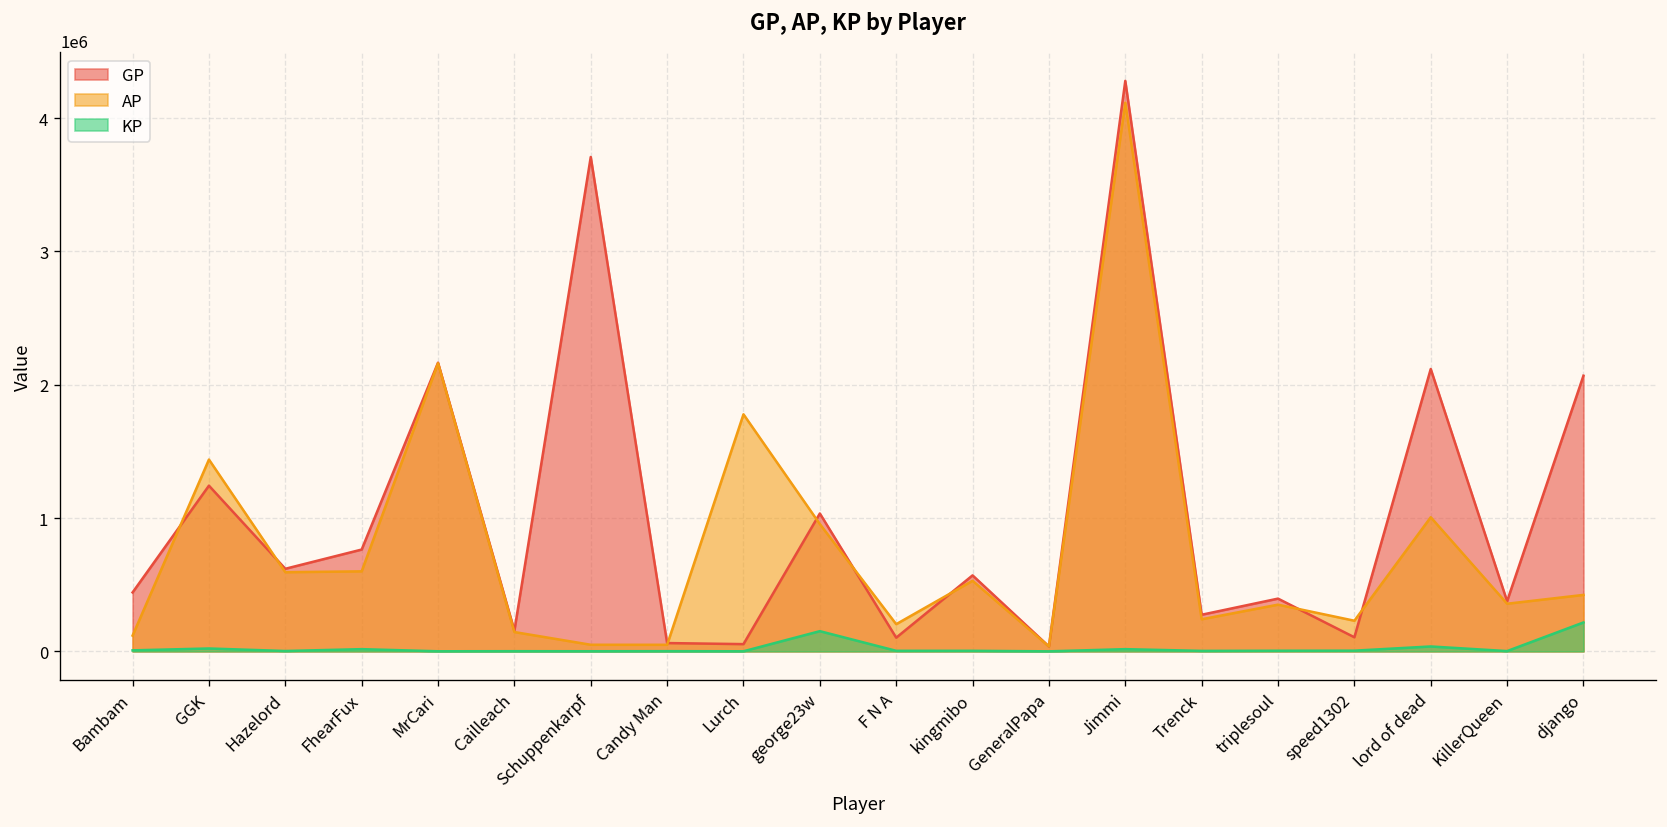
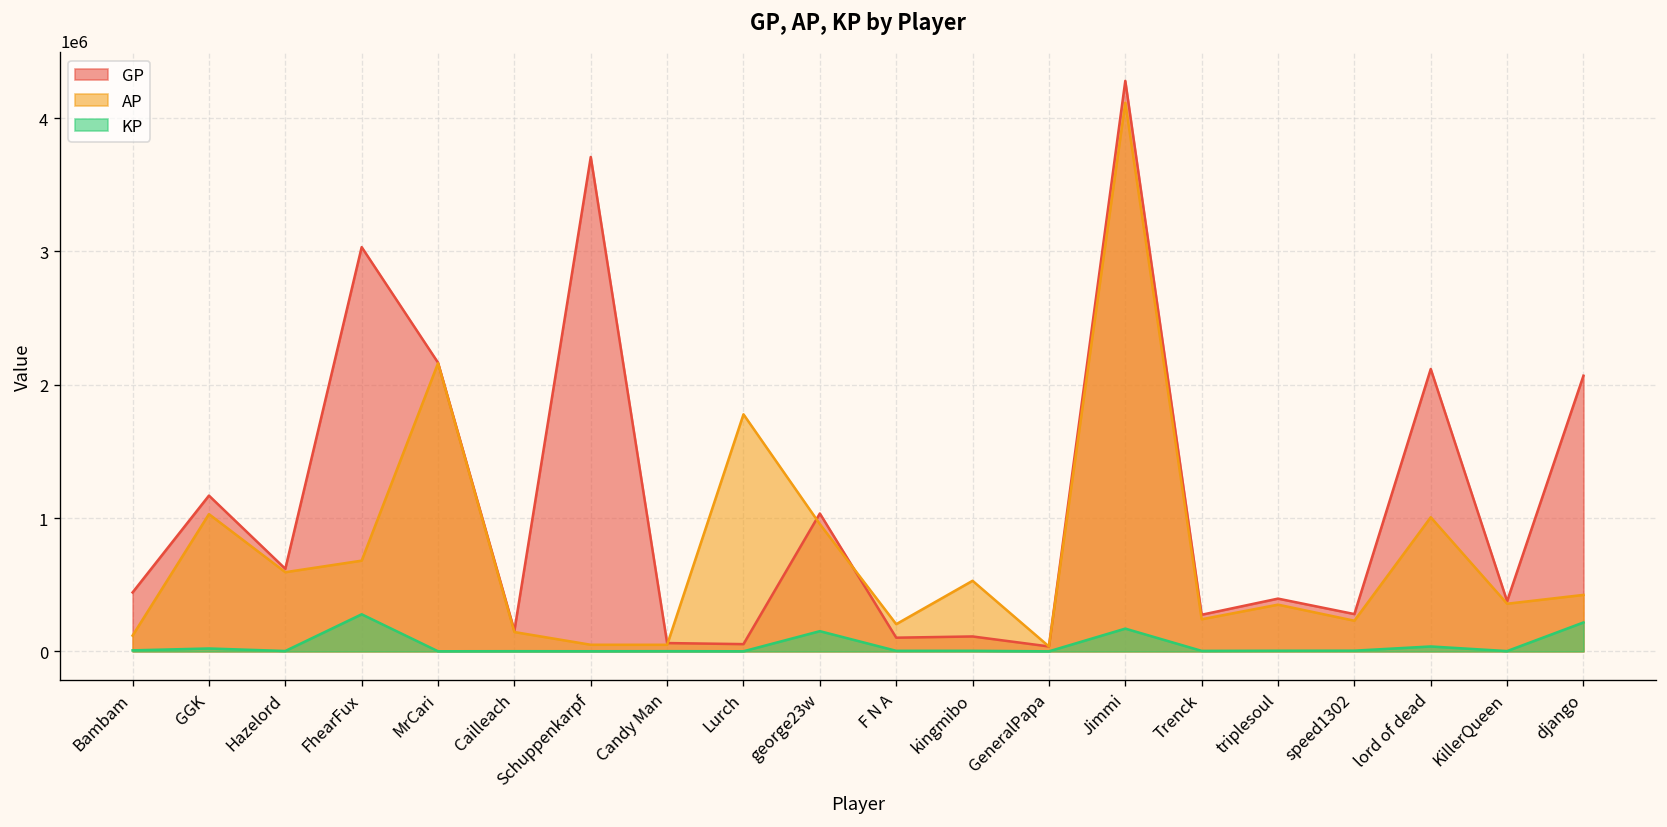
GP, GGK: 1240000 -> 1170000
AP, GGK: 1440000 -> 1030000
GP, FhearFux: 760000 -> 3030000
AP, FhearFux: 600000 -> 680000
KP, FhearFux: 20000 -> 280000
GP, kingmibo: 570000 -> 110000
KP, Jimmi: 20000 -> 170000
GP, speed1302: 110000 -> 280000
